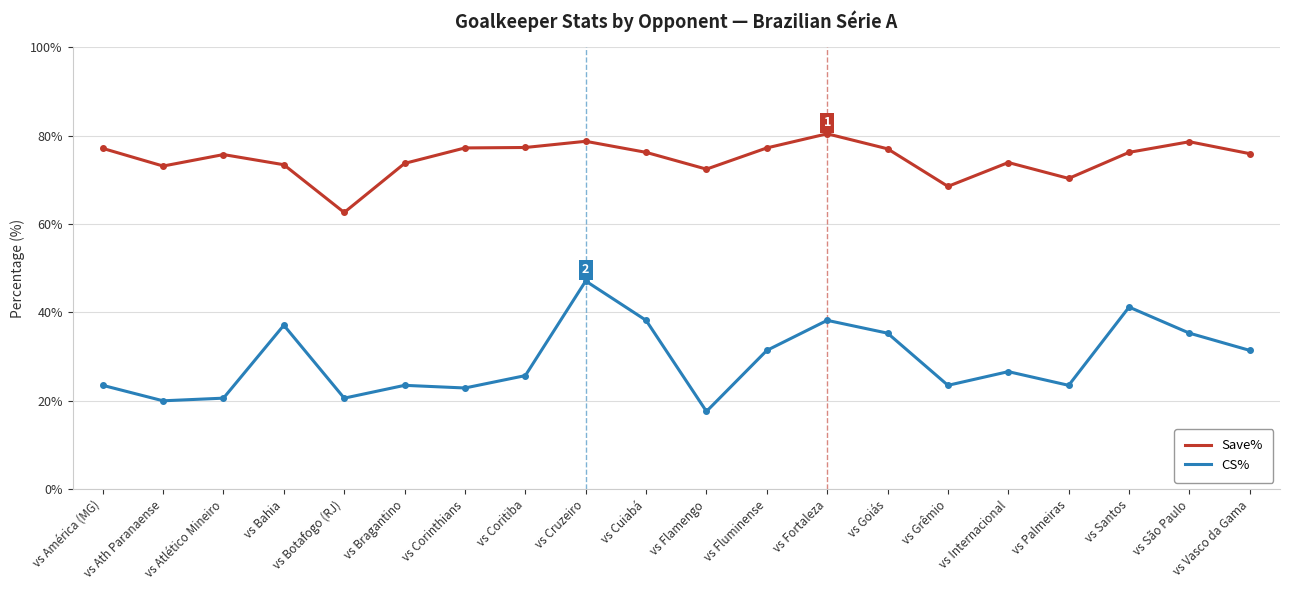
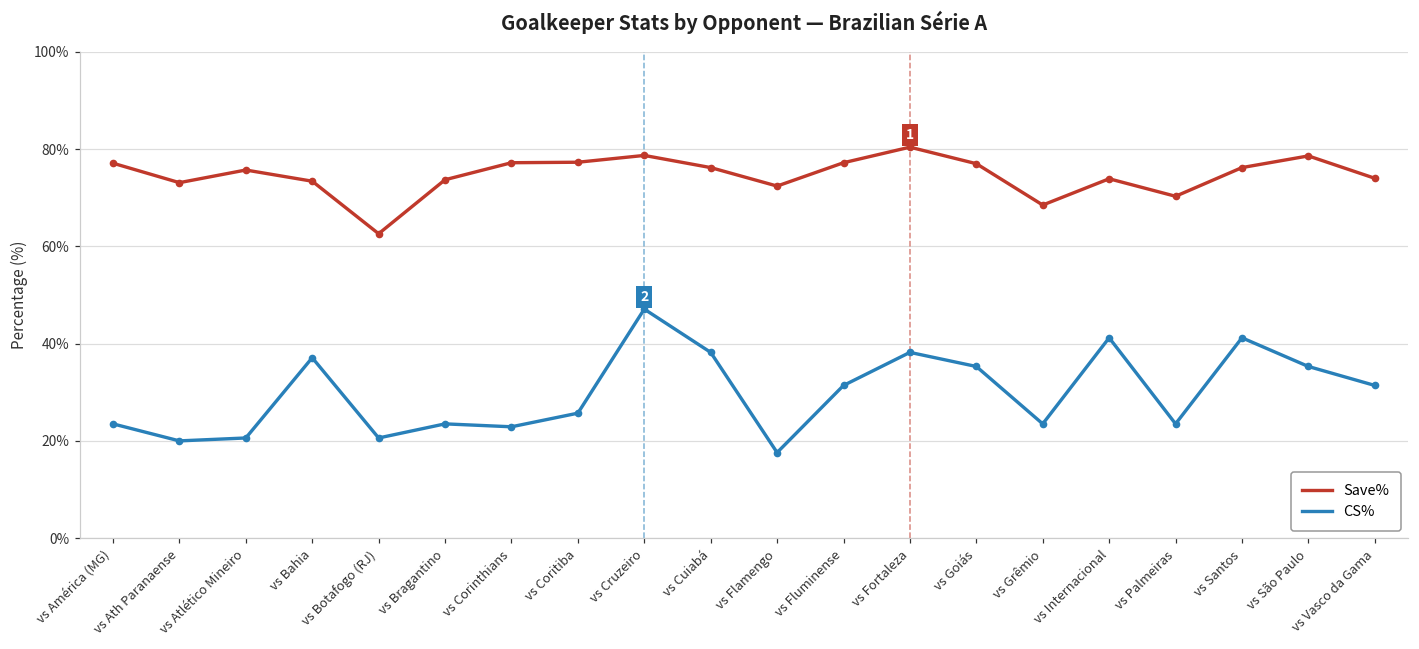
CS%, vs Internacional: 27% -> 41%
Save%, vs Vasco da Gama: 76% -> 74%
